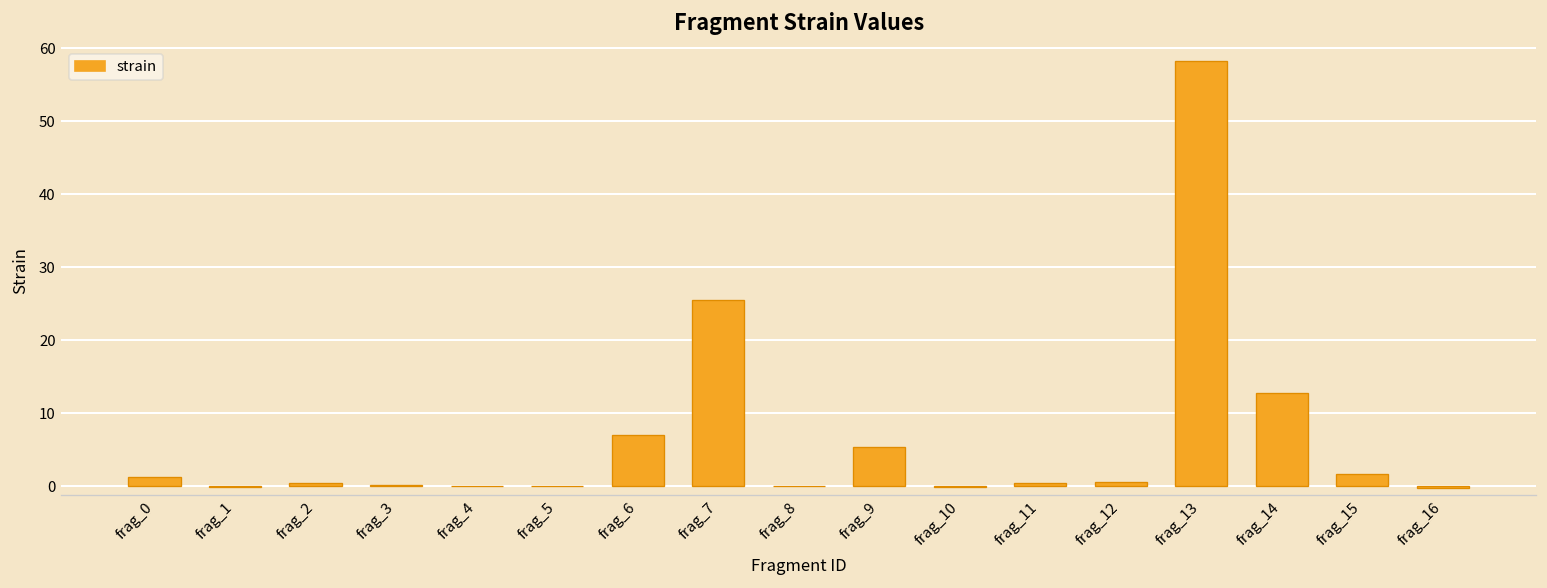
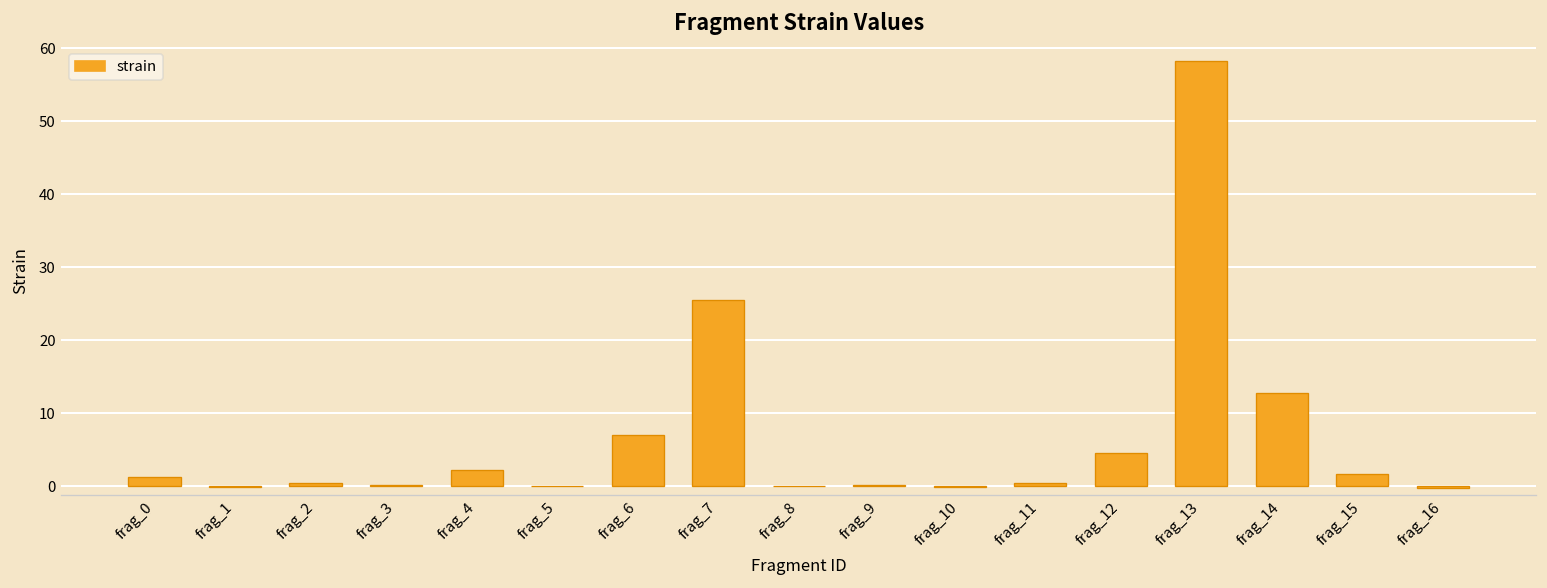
frag_4: 0 -> 2
frag_9: 5 -> 0
frag_12: 1 -> 5
